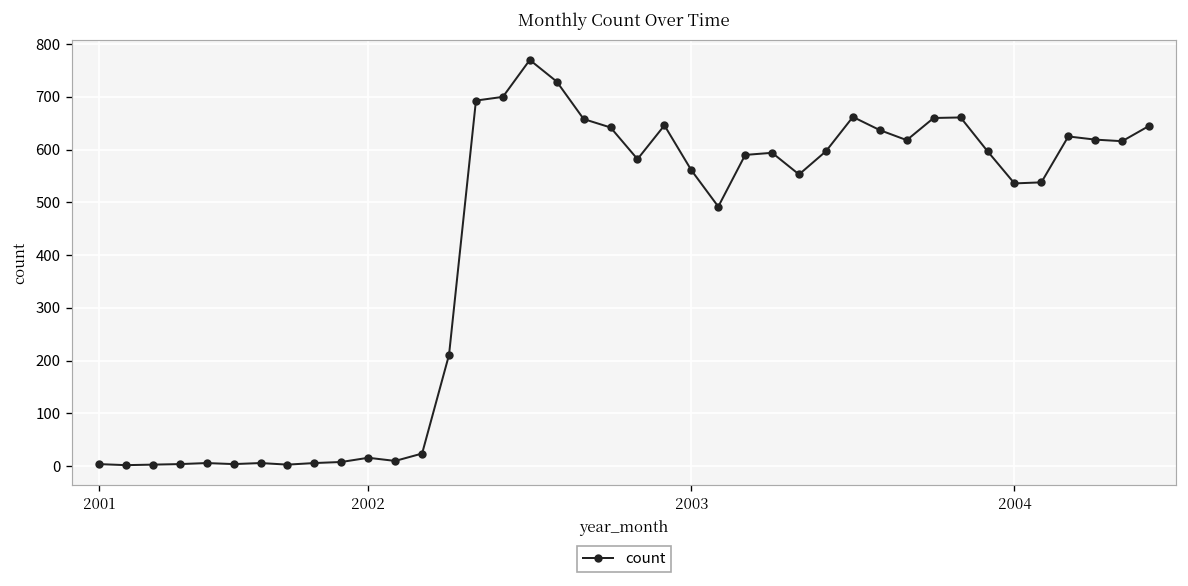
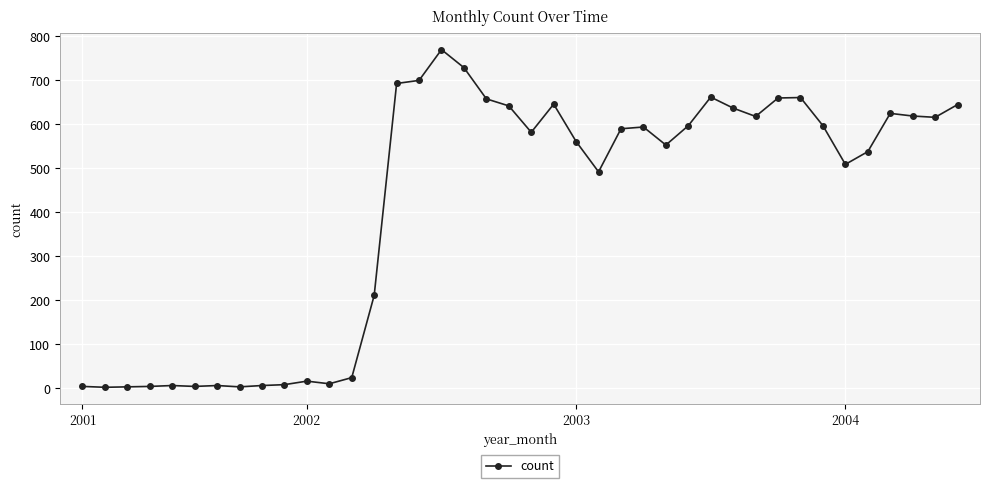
2004: 540 -> 510
